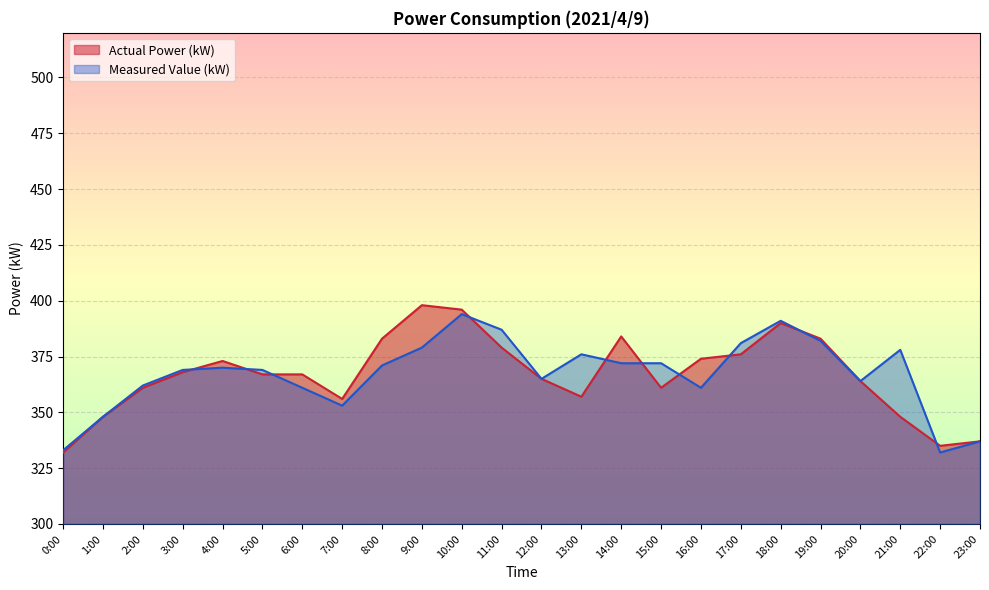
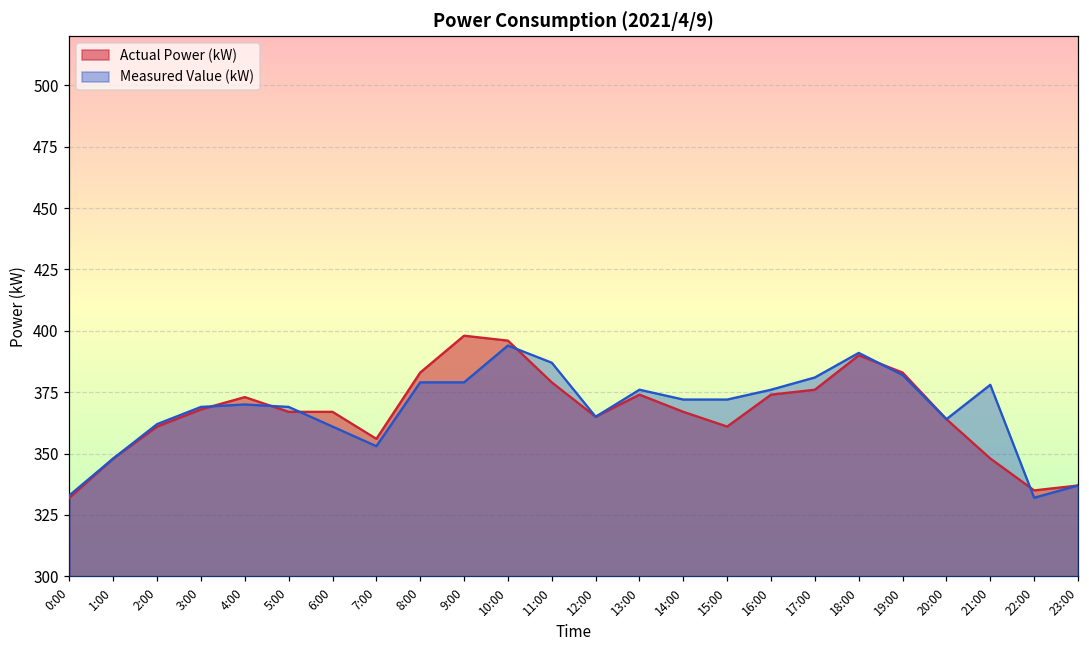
Measured Value (kW), 8:00: 371 -> 379
Actual Power (kW), 13:00: 357 -> 374
Actual Power (kW), 14:00: 384 -> 367
Measured Value (kW), 16:00: 361 -> 376
